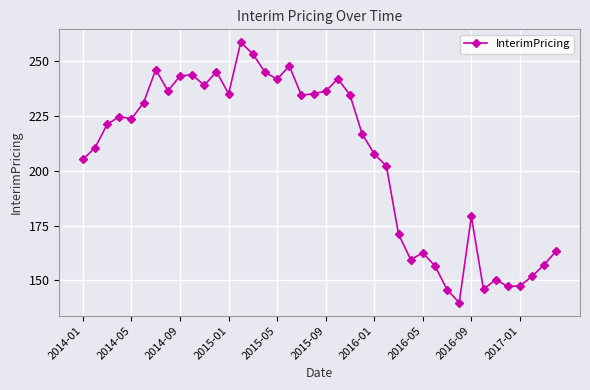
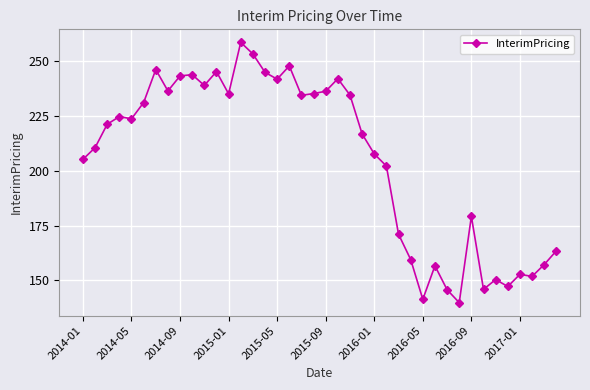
2016-05: 162 -> 141
2017-01: 147 -> 153
